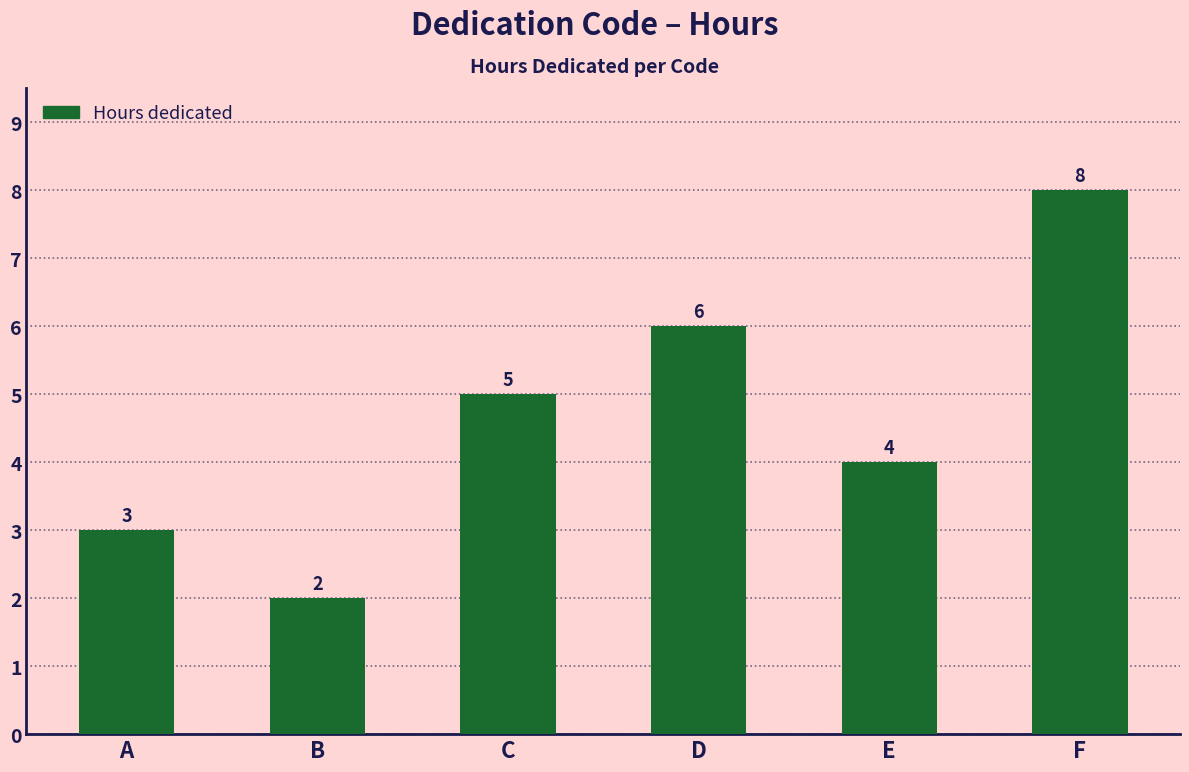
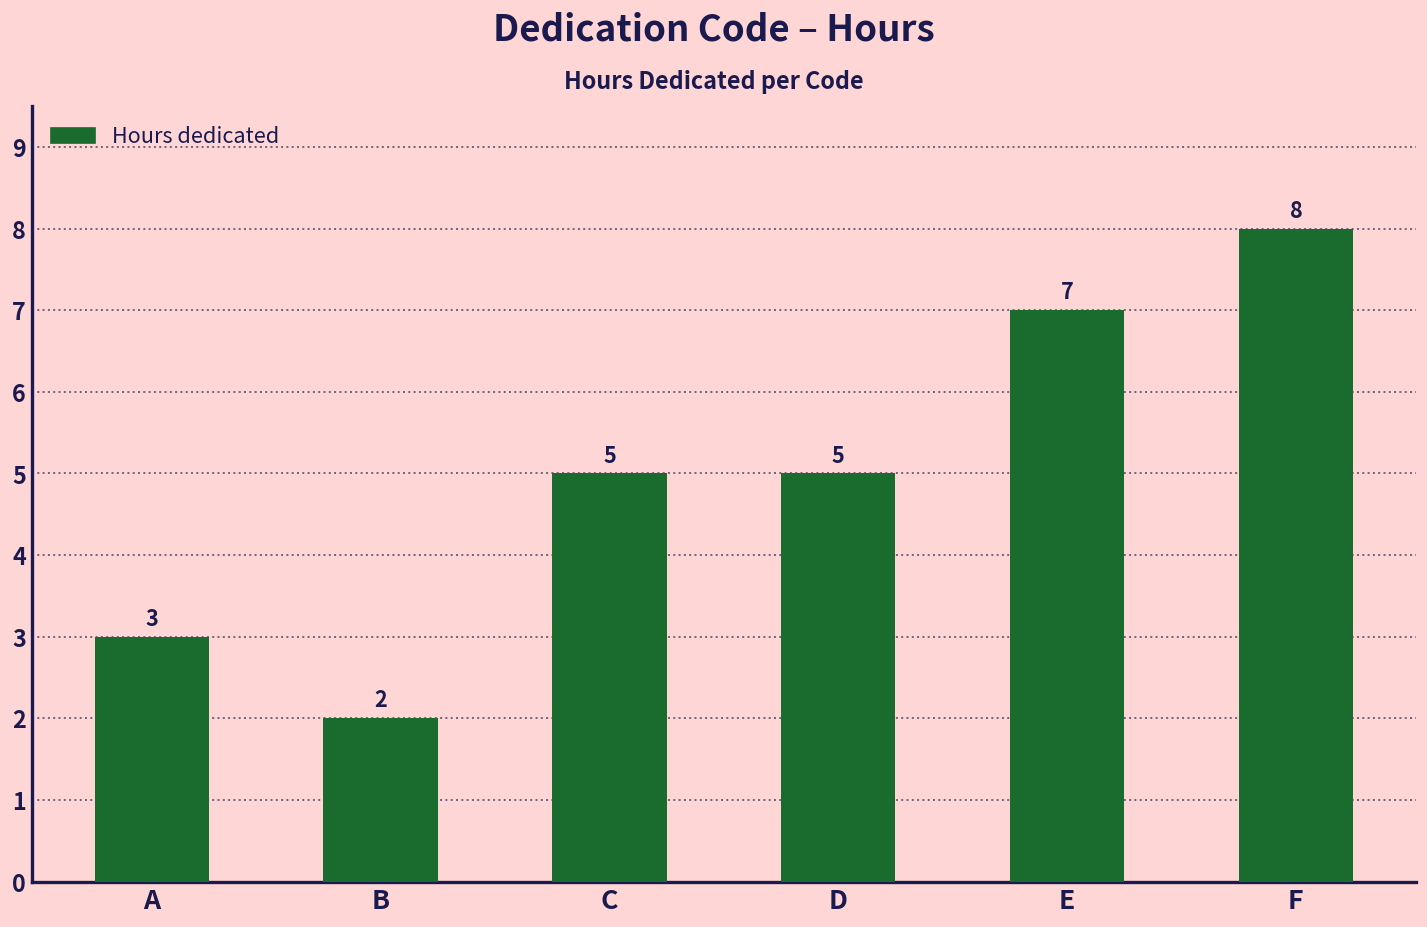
D: 6 -> 5
E: 4 -> 7
